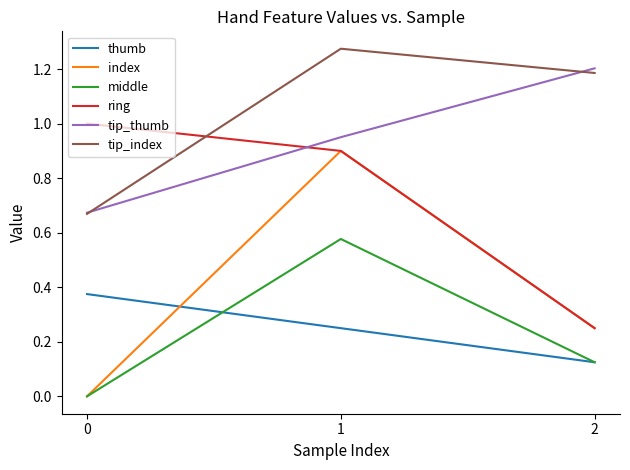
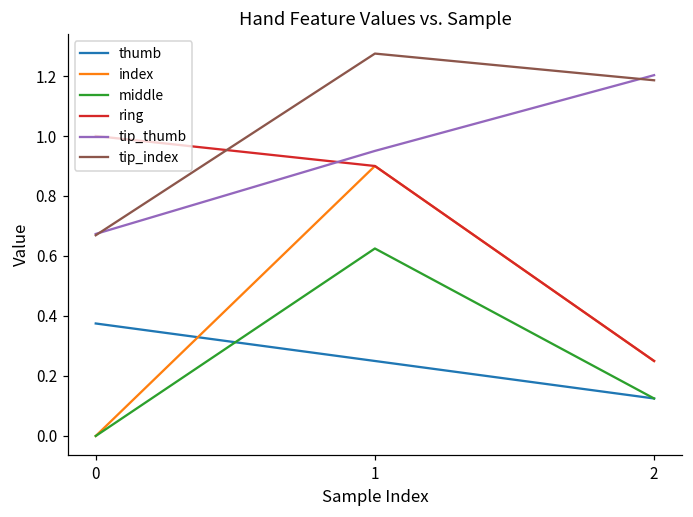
middle, 1: 0.58 -> 0.63
